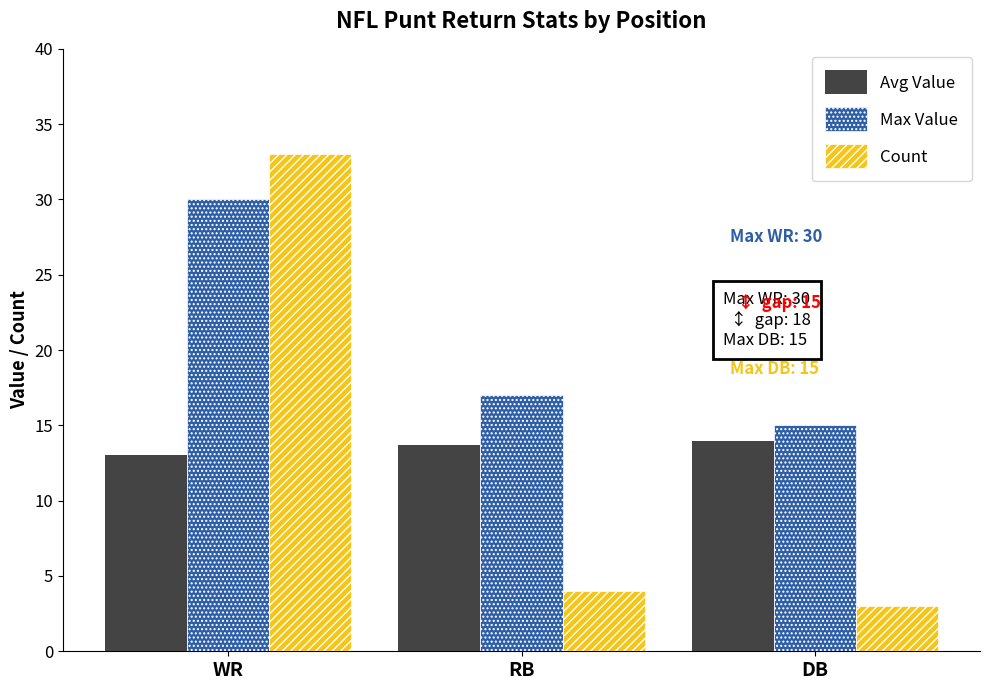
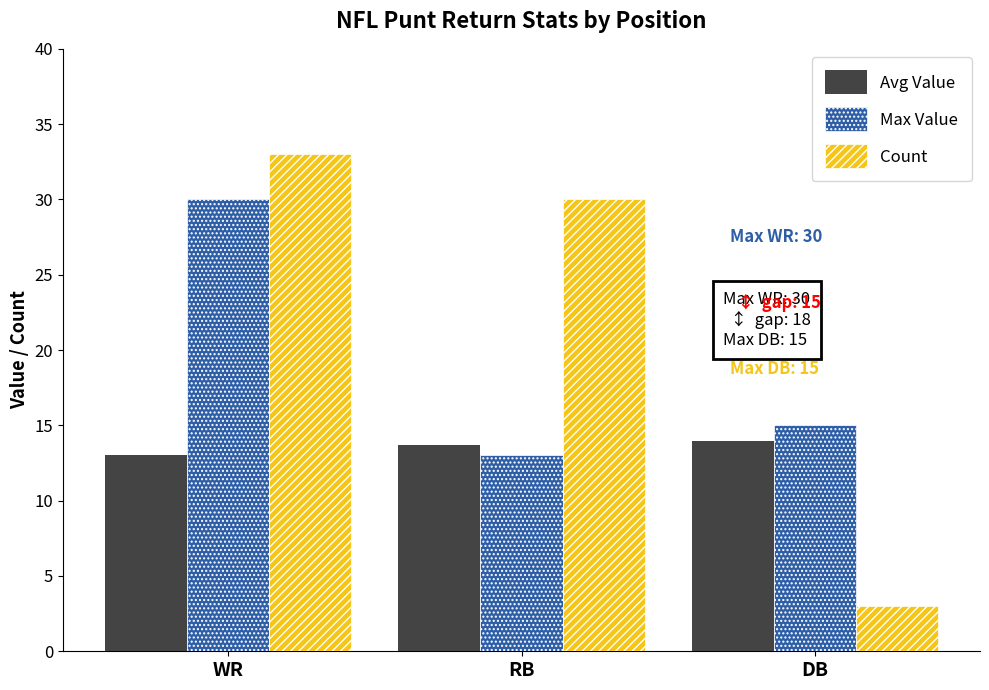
Max Value, RB: 17 -> 13
Count, RB: 4 -> 30
